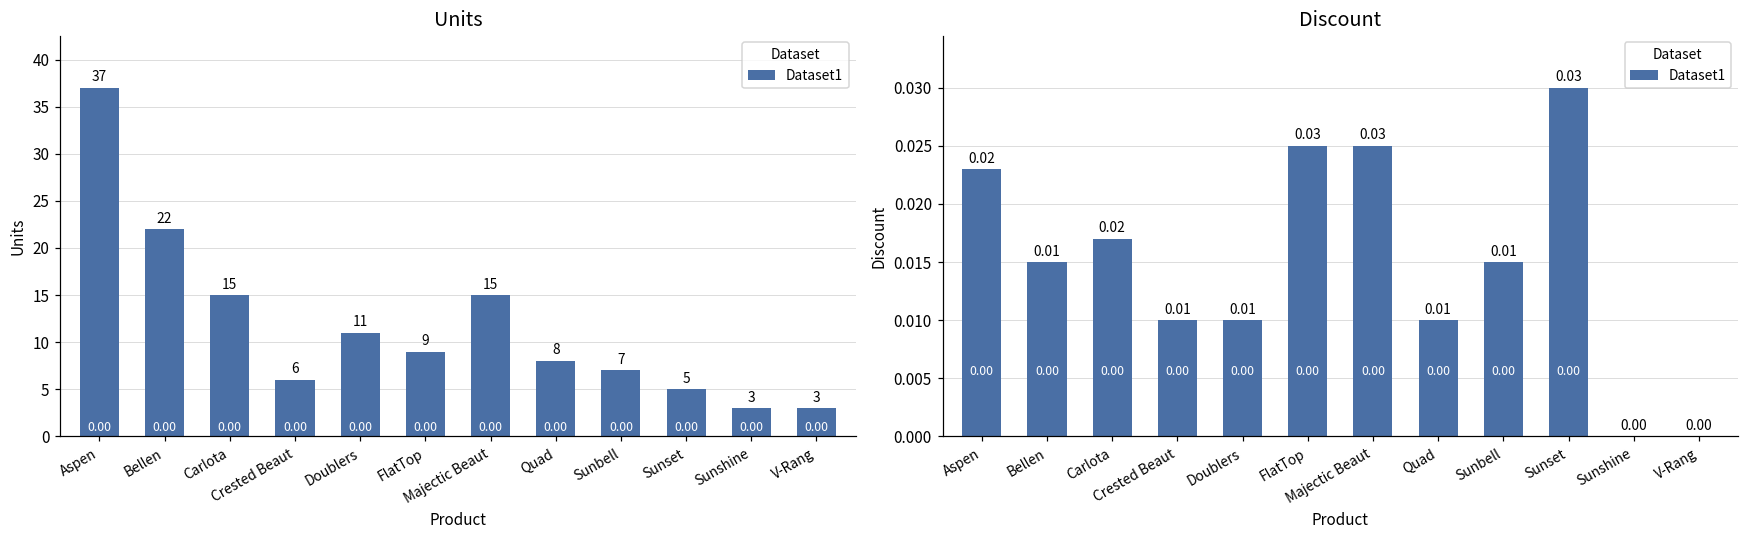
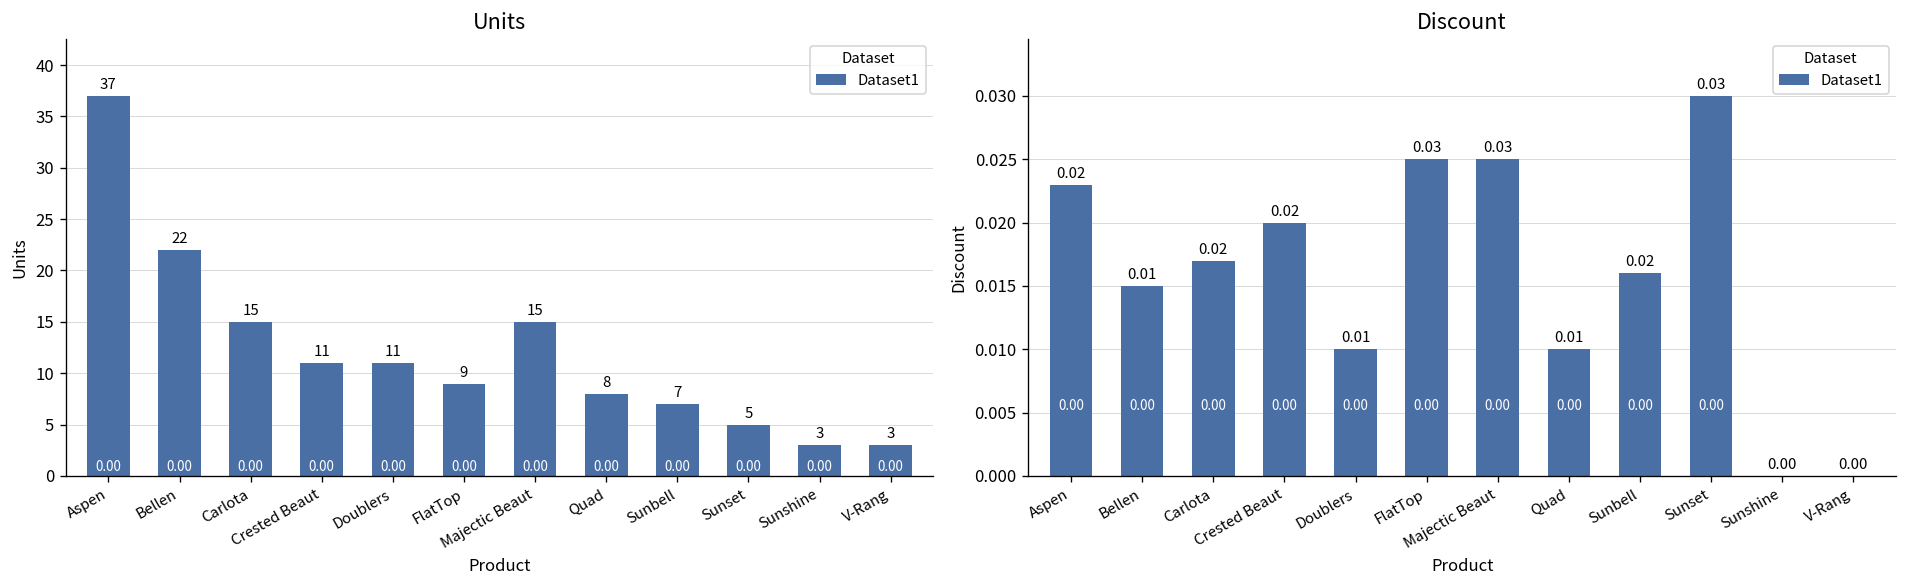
Units, Crested Beaut: 6 -> 11
Discount, Crested Beaut: 0.01 -> 0.02
Discount, Sunbell: 0.01 -> 0.02
